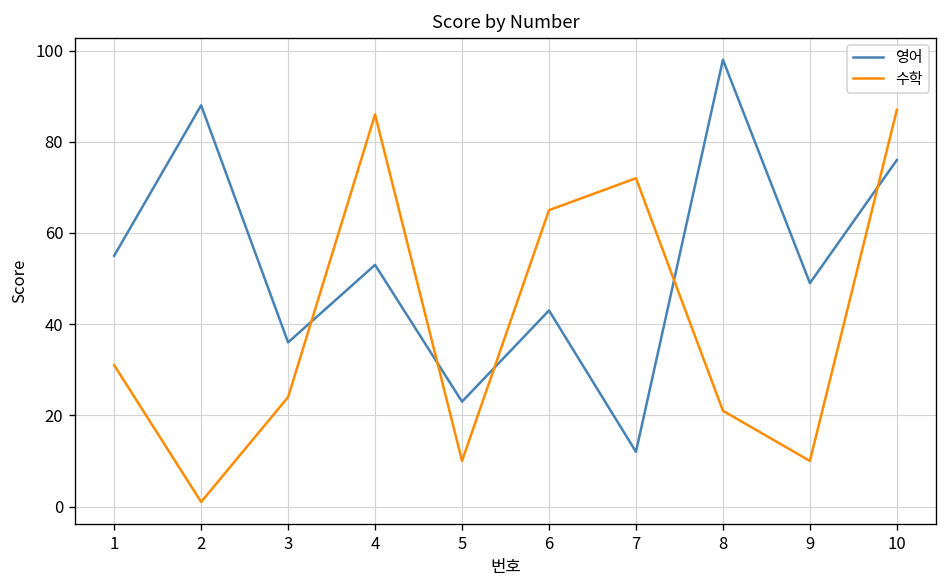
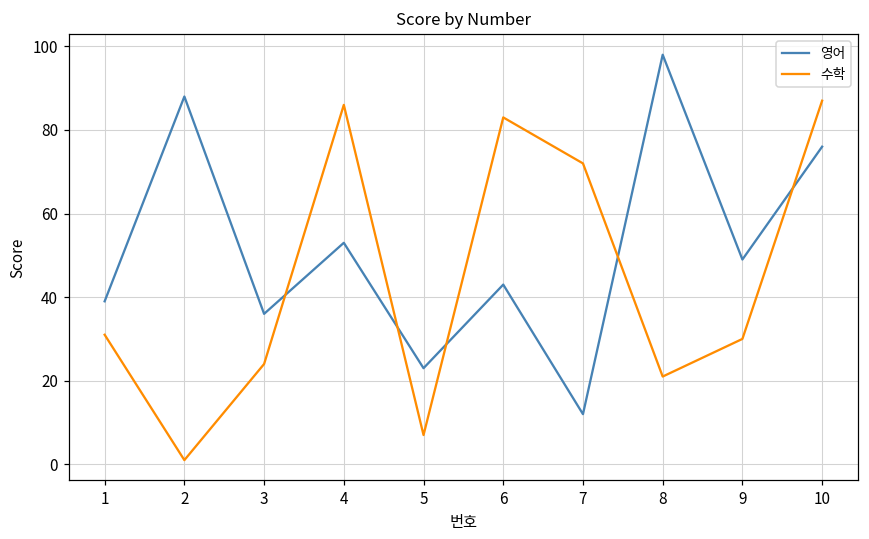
영어, 1: 55 -> 39
수학, 5: 10 -> 7
수학, 6: 65 -> 83
수학, 9: 10 -> 30
